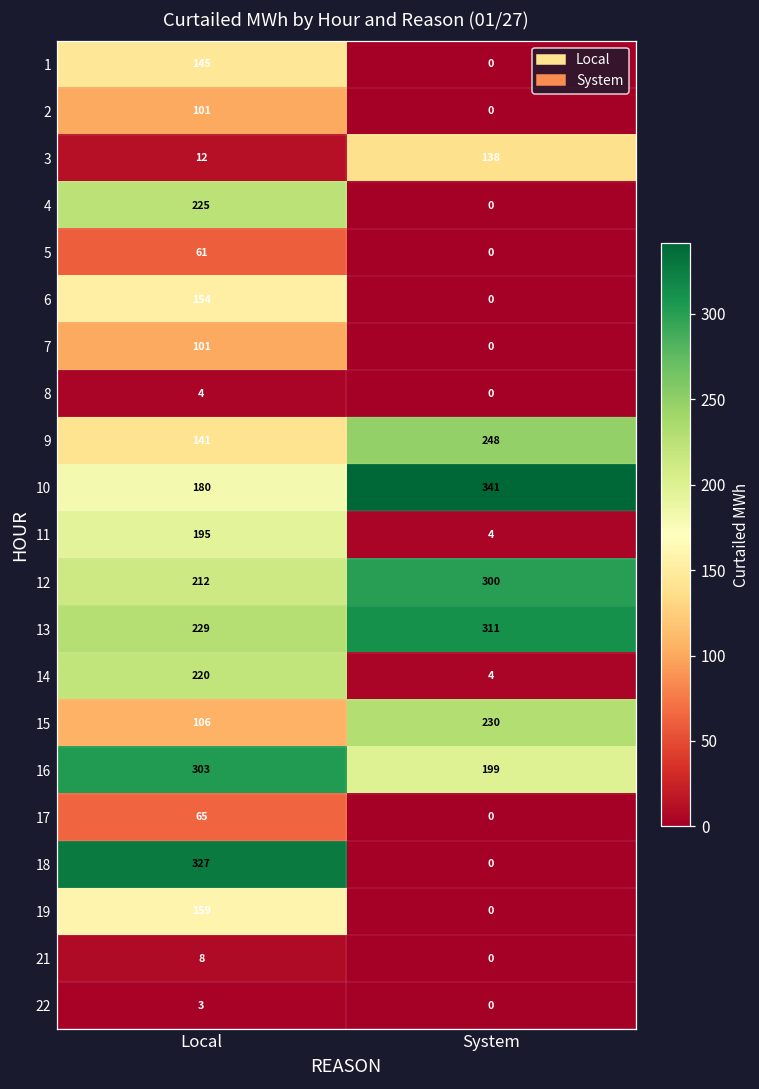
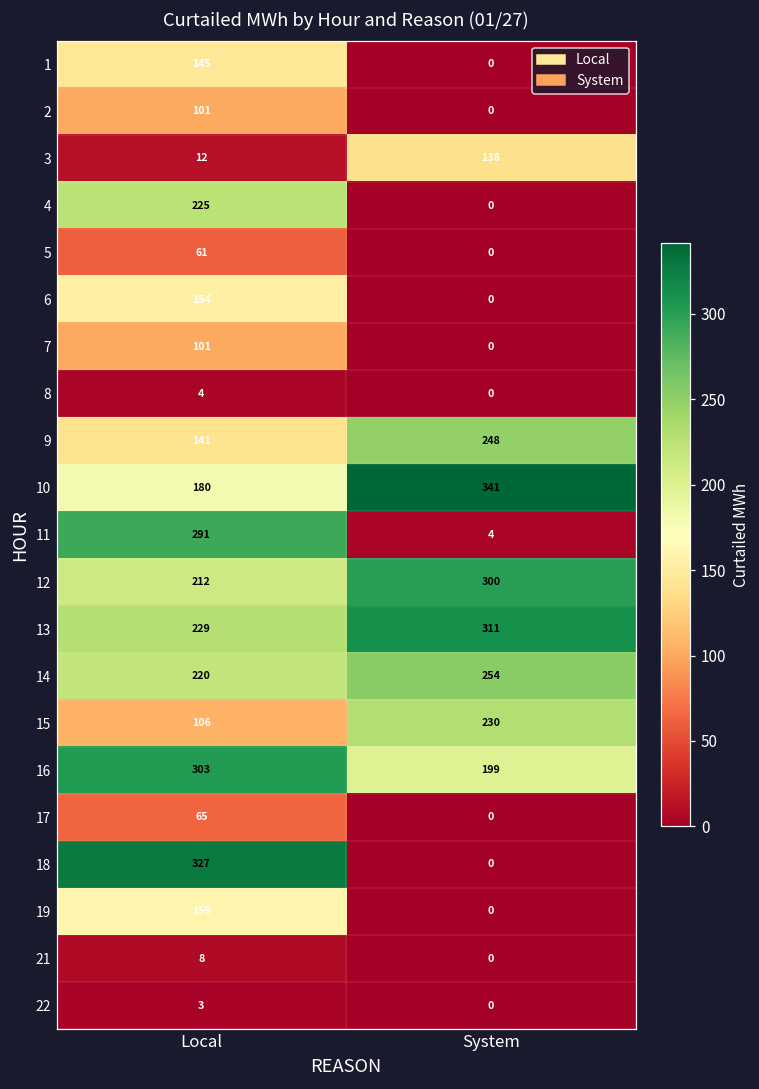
11, Local: 195 -> 291
14, System: 4 -> 254
